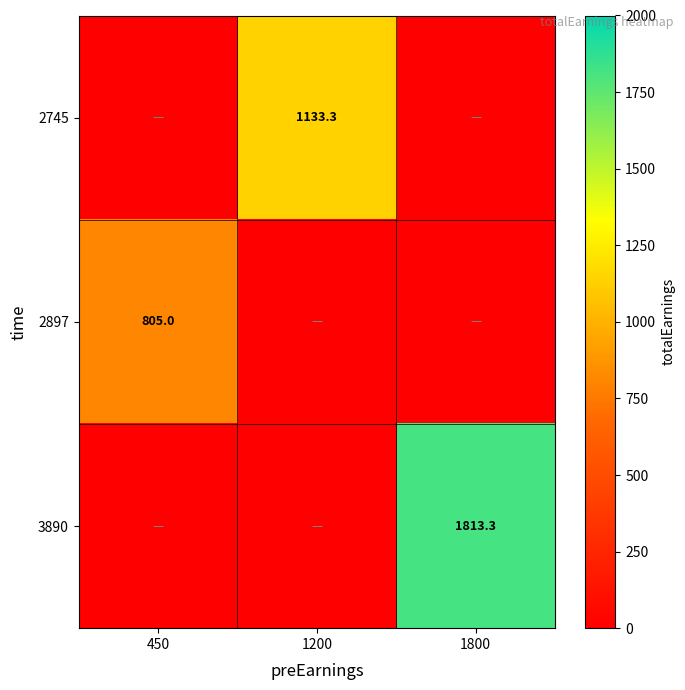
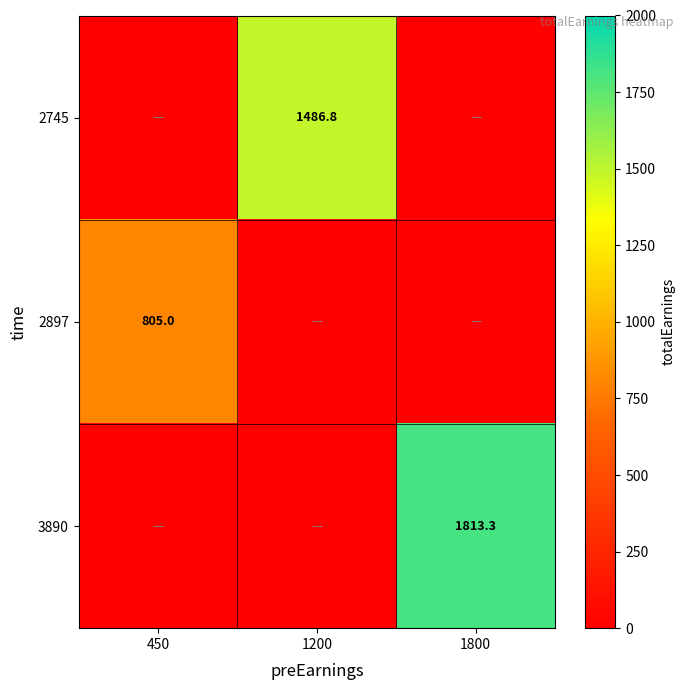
2745, 1200: 1133.3 -> 1486.8
